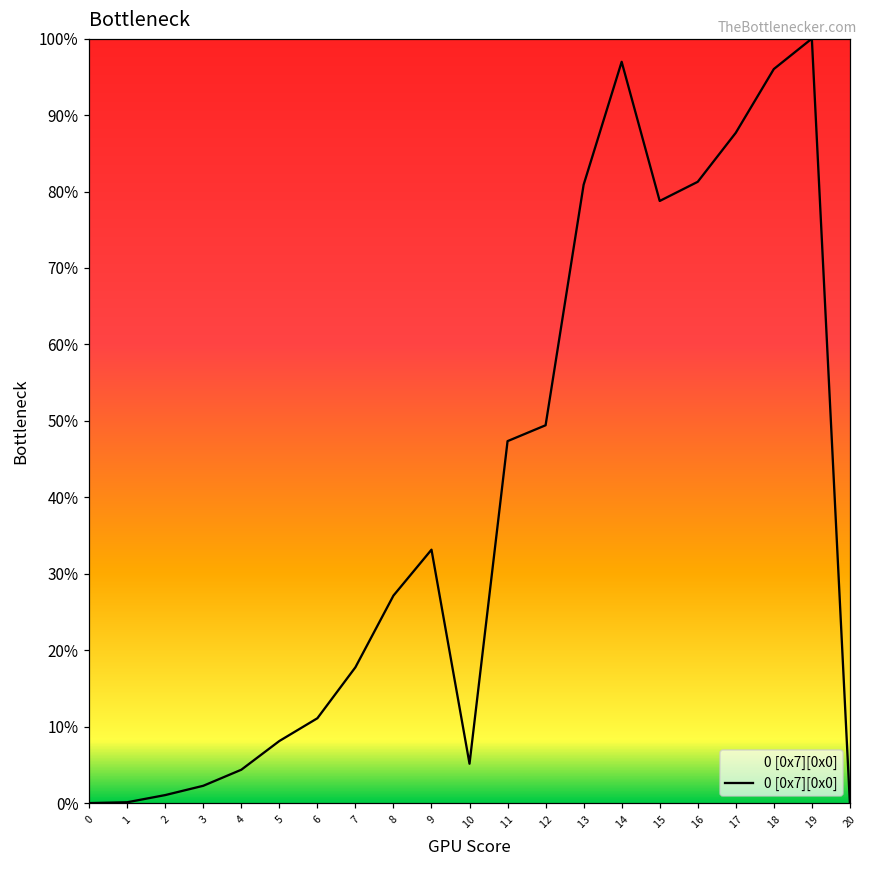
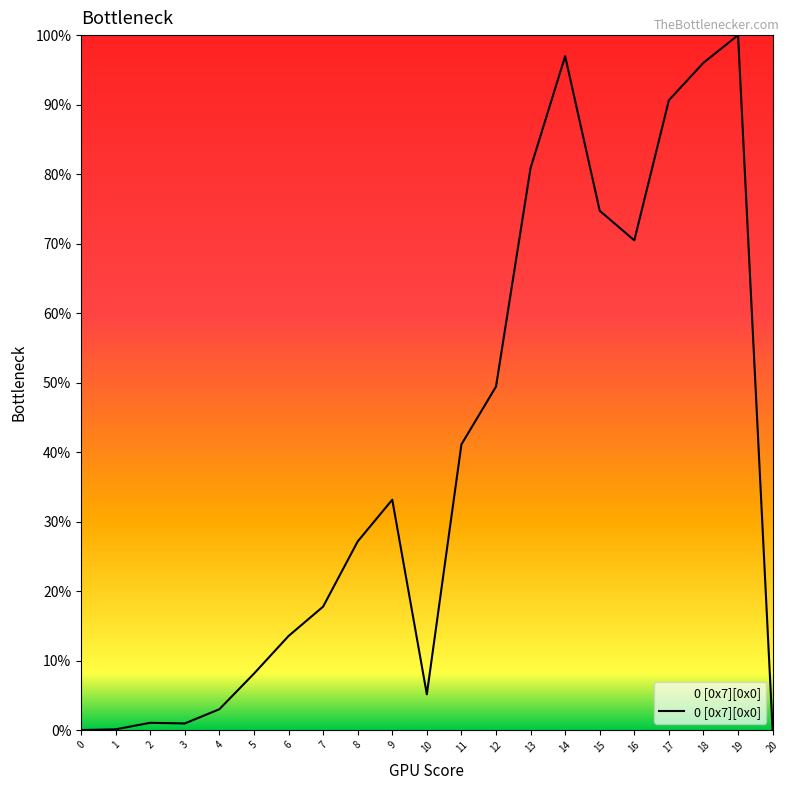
3: 2% -> 1%
4: 4% -> 3%
6: 11% -> 14%
11: 47% -> 41%
15: 79% -> 75%
16: 81% -> 70%
17: 88% -> 91%
